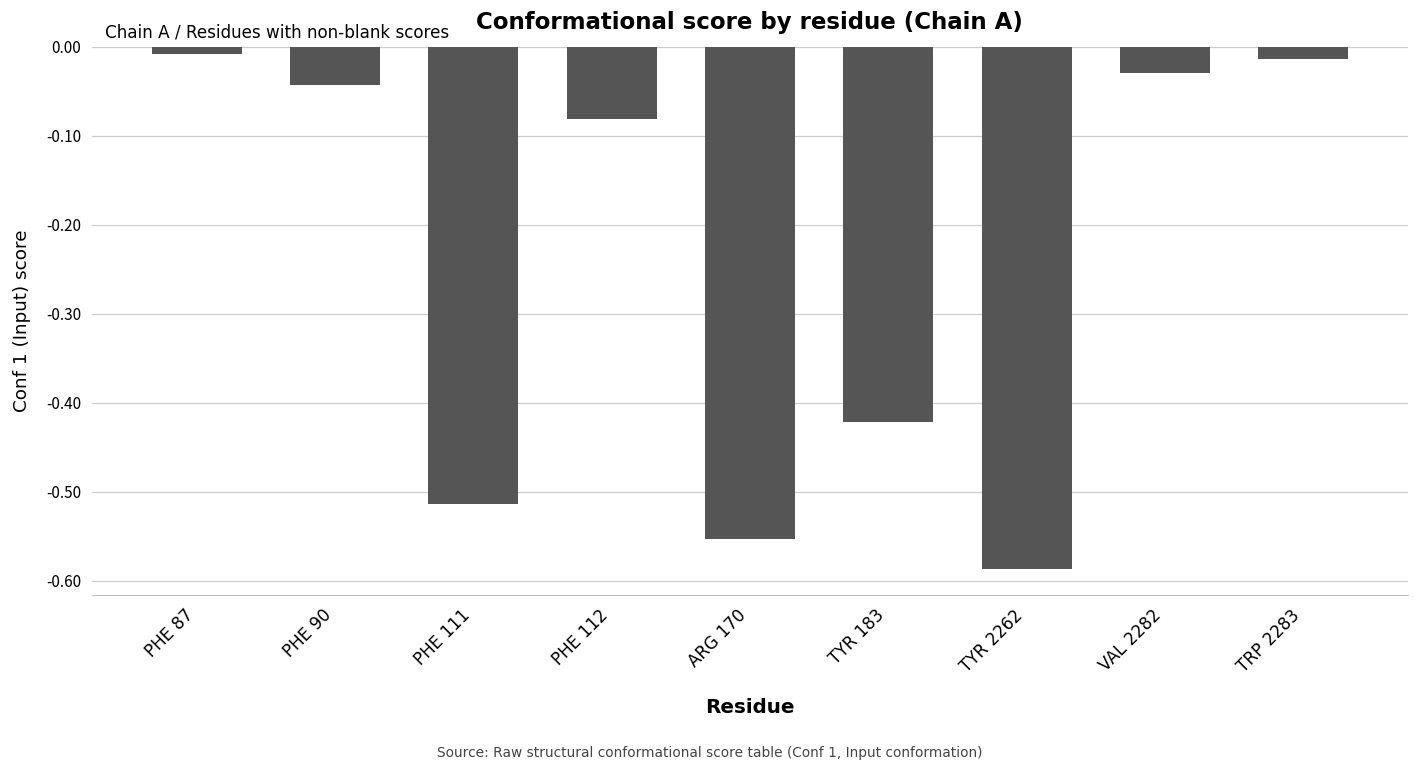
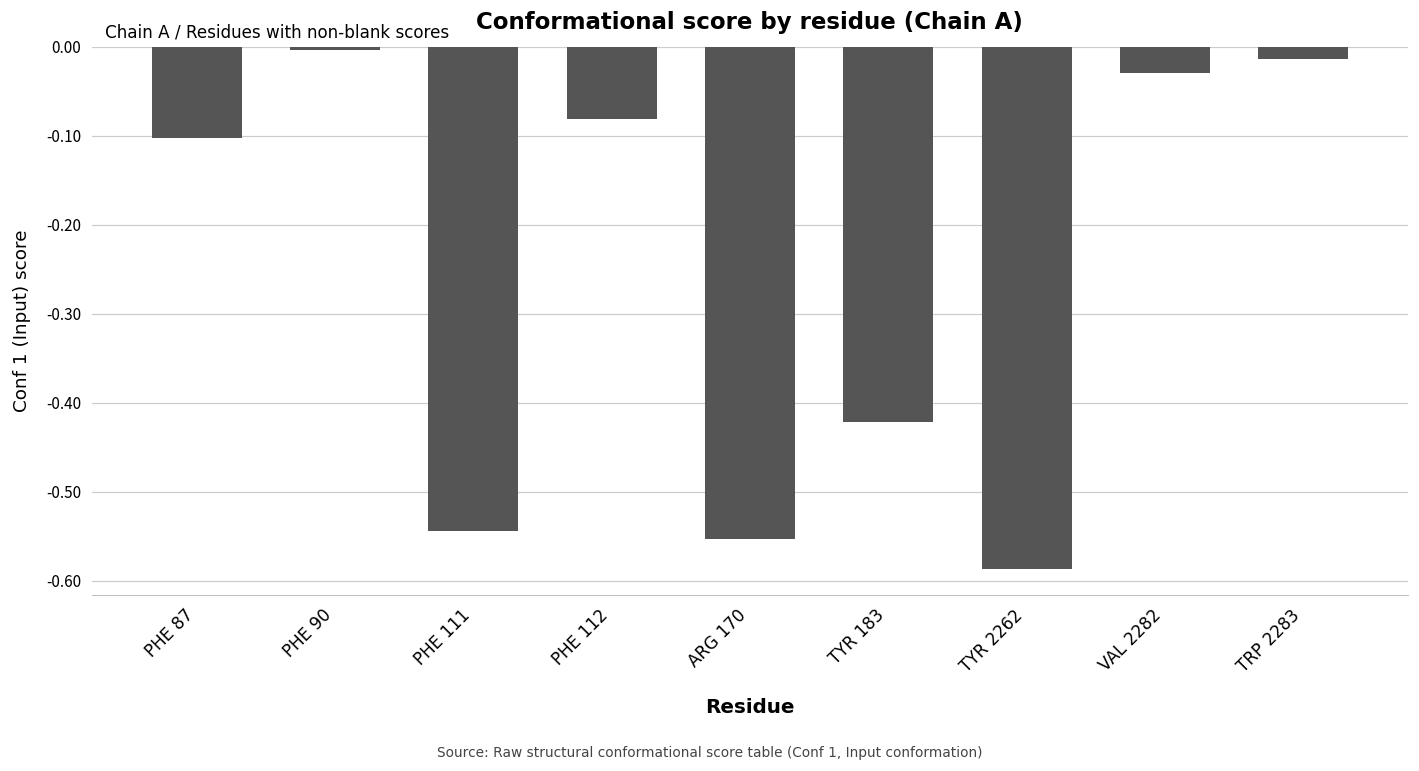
PHE 87: -0.01 -> -0.10
PHE 90: -0.04 -> 0.00
PHE 111: -0.51 -> -0.54
